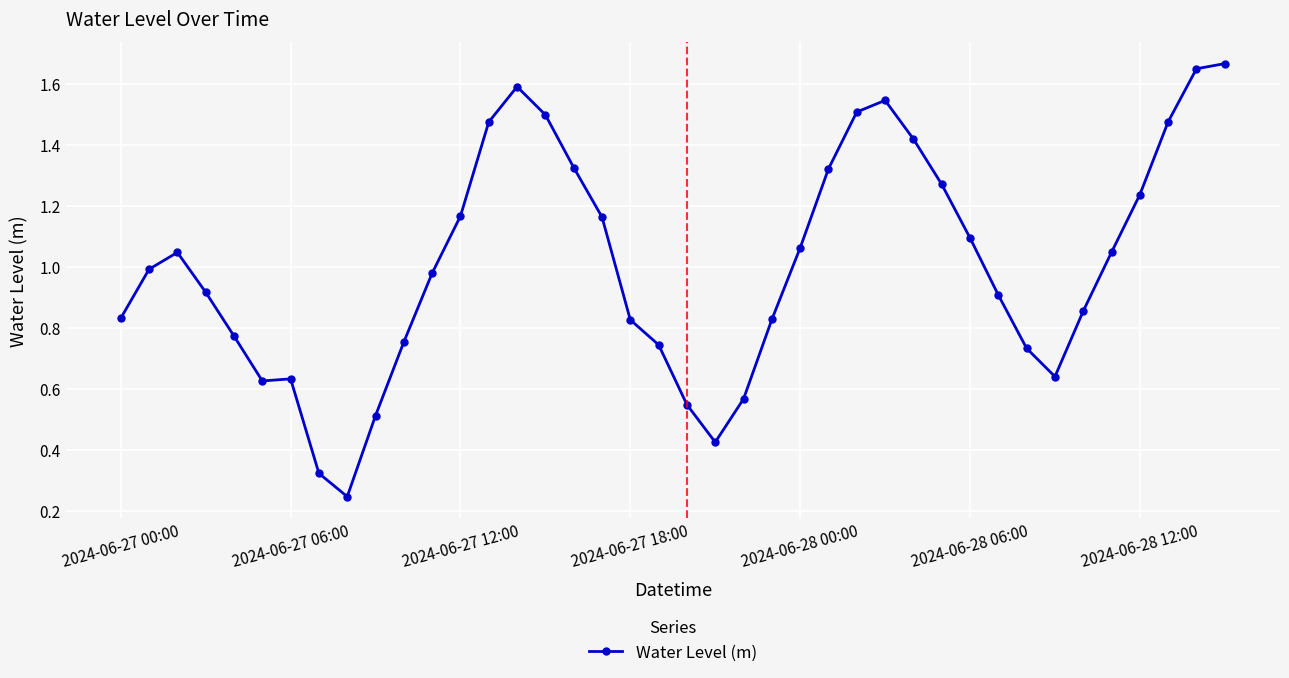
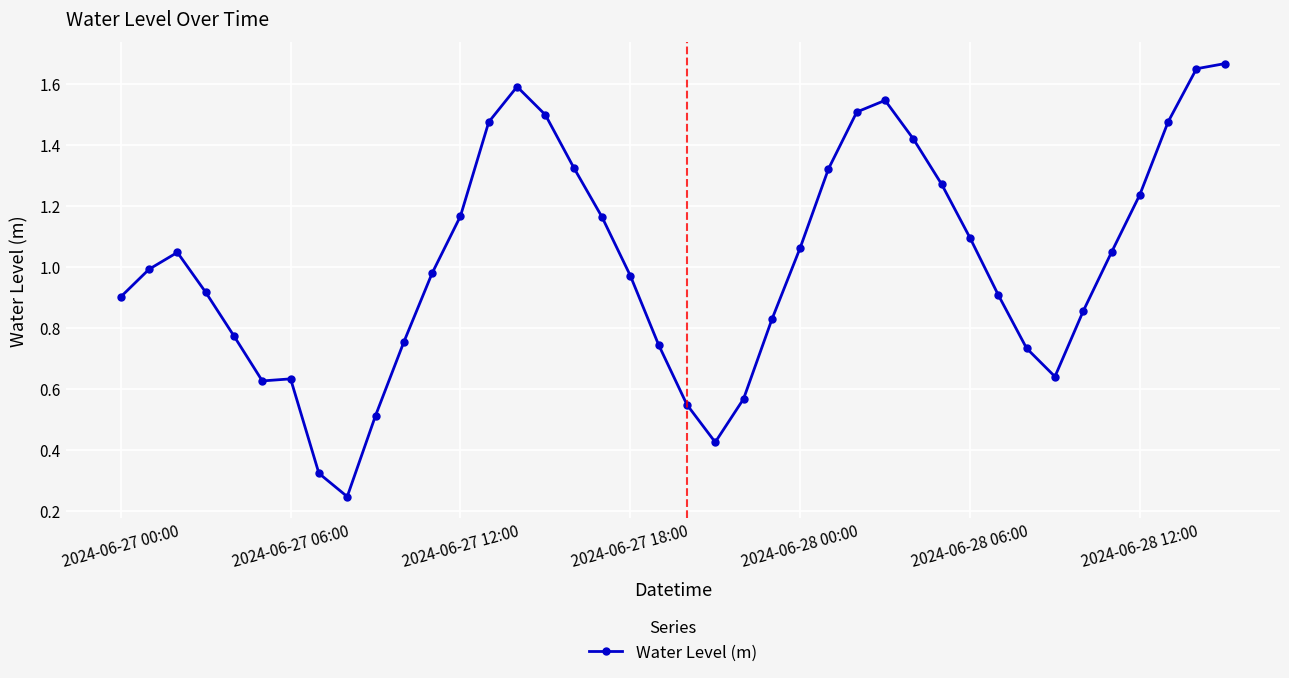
2024-06-27 00:00: 0.83 -> 0.90
2024-06-27 18:00: 0.83 -> 0.97
